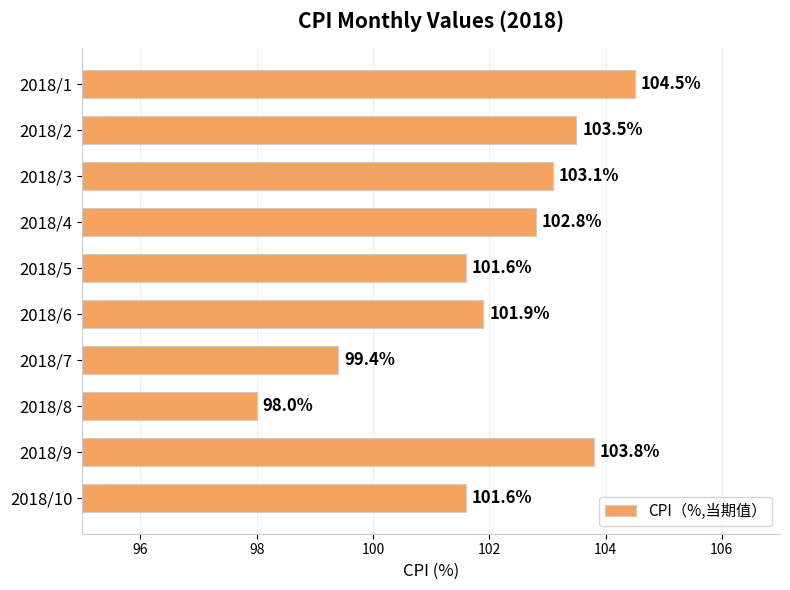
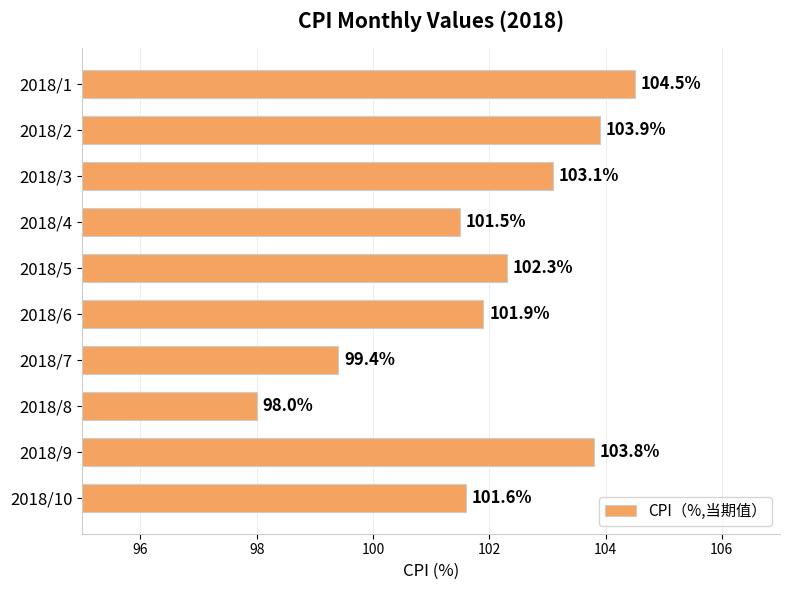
2018/2: 103.5% -> 103.9%
2018/4: 102.8% -> 101.5%
2018/5: 101.6% -> 102.3%
